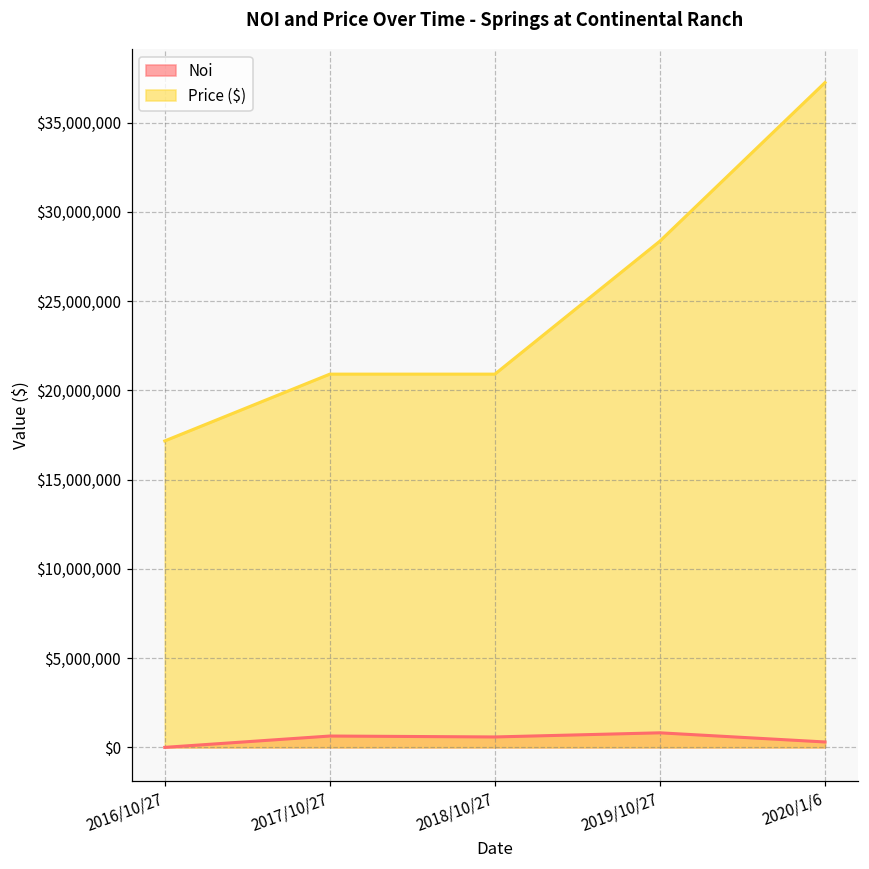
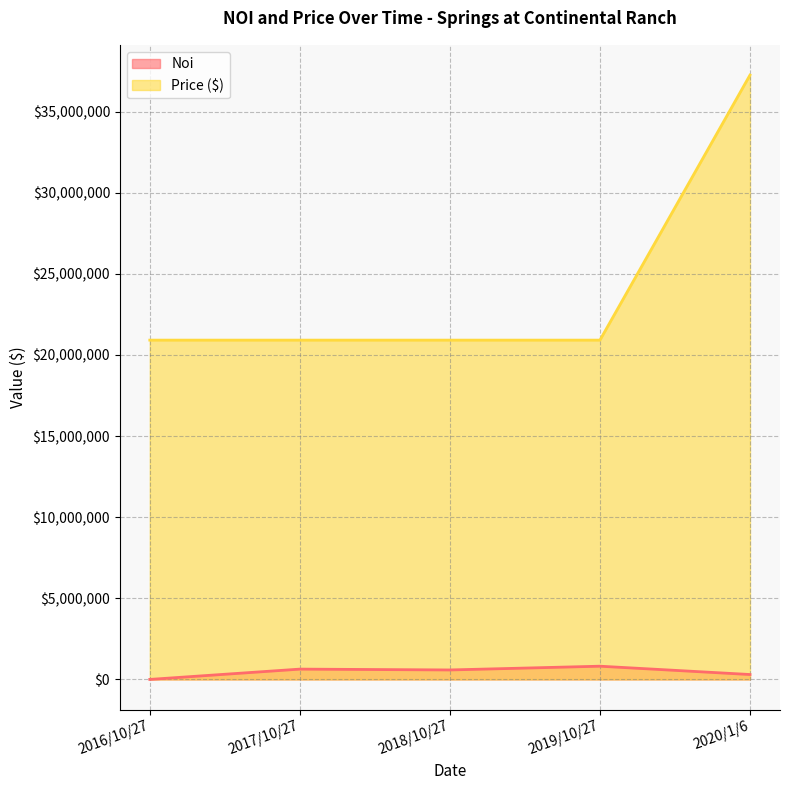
Price ($), 2016/10/27: $17,200,000 -> $20,900,000
Price ($), 2019/10/27: $28,400,000 -> $20,900,000
